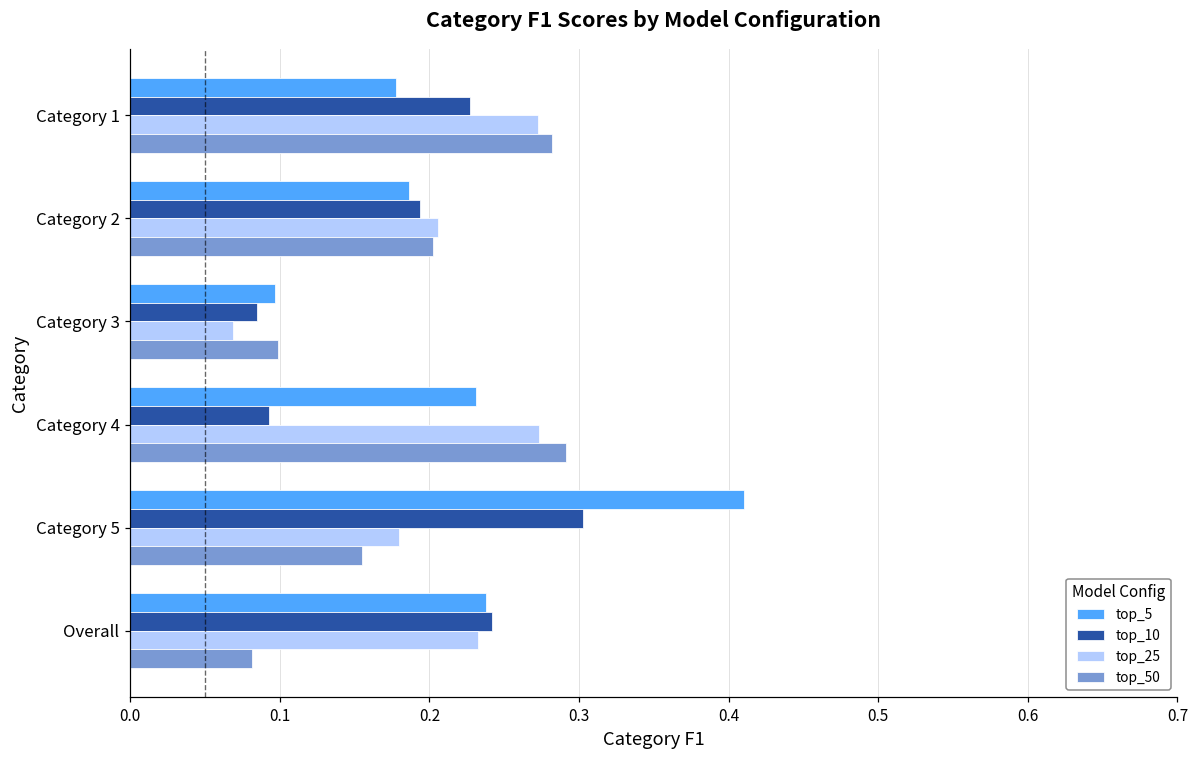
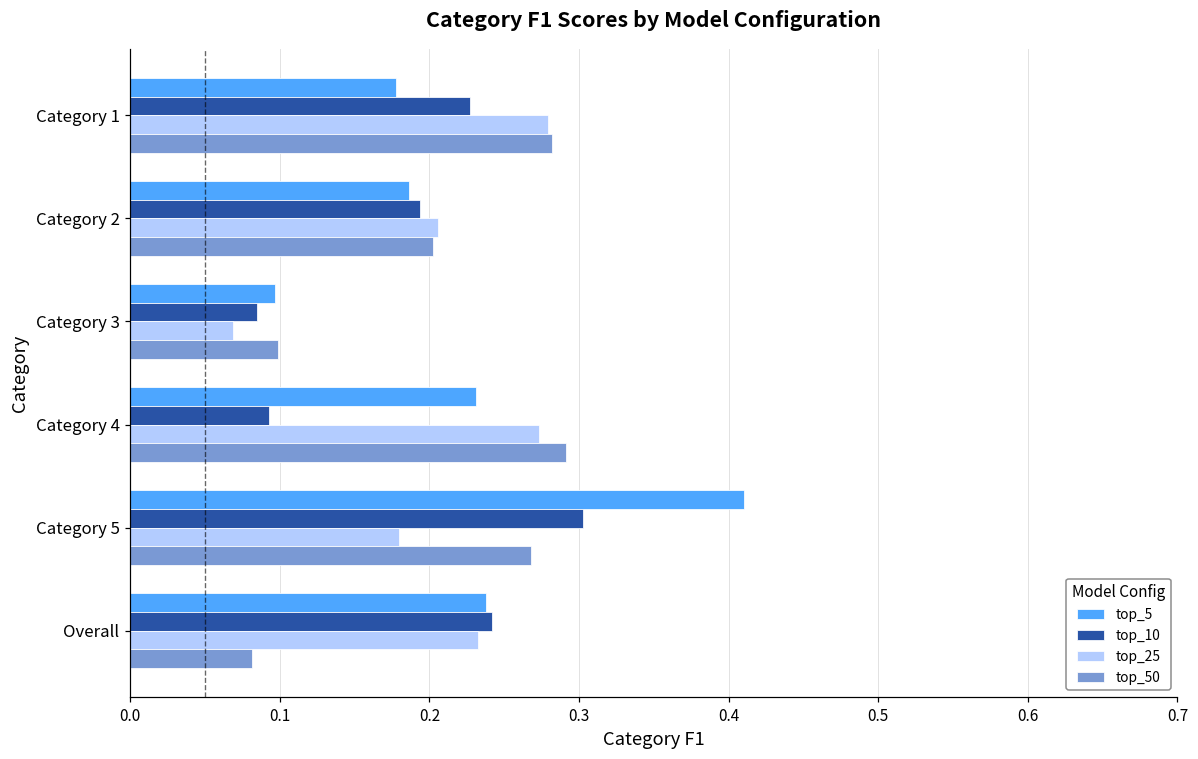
top_25, Category 1: 0.273 -> 0.279
top_50, Category 5: 0.155 -> 0.268
